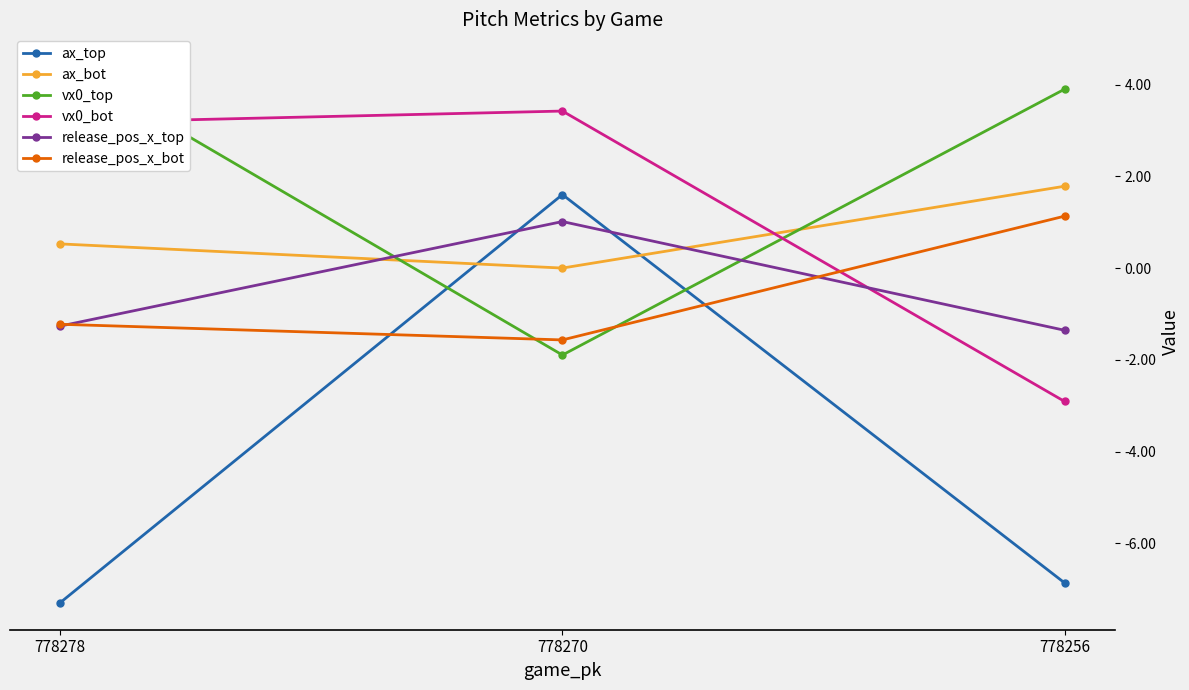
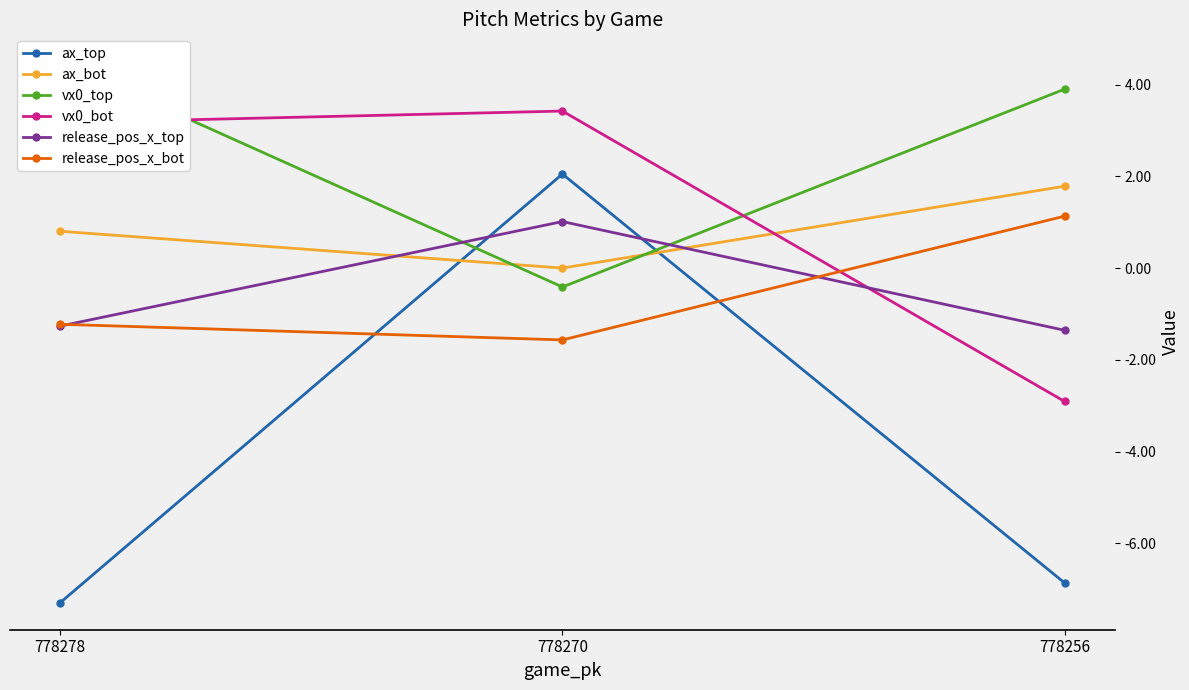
ax_bot, 778278: 0.5 -> 0.8
ax_top, 778270: 1.6 -> 2.1
vx0_top, 778270: -1.9 -> -0.4
